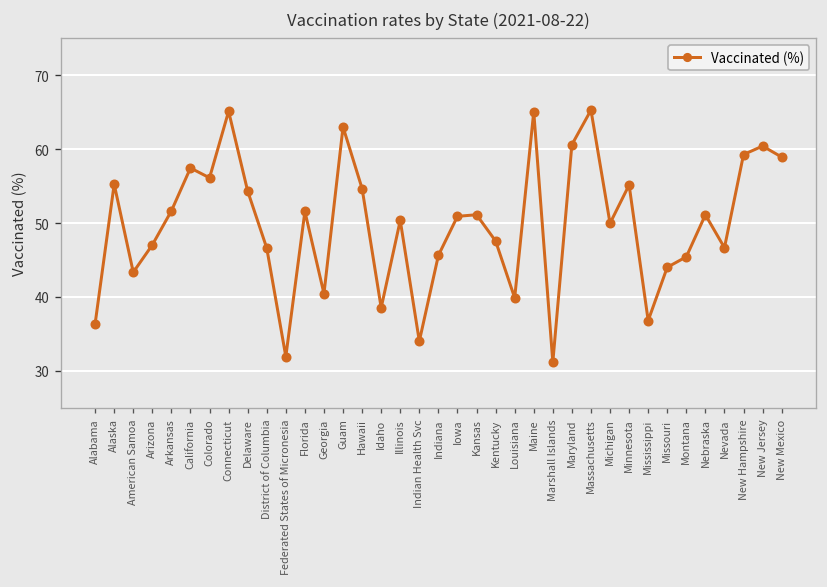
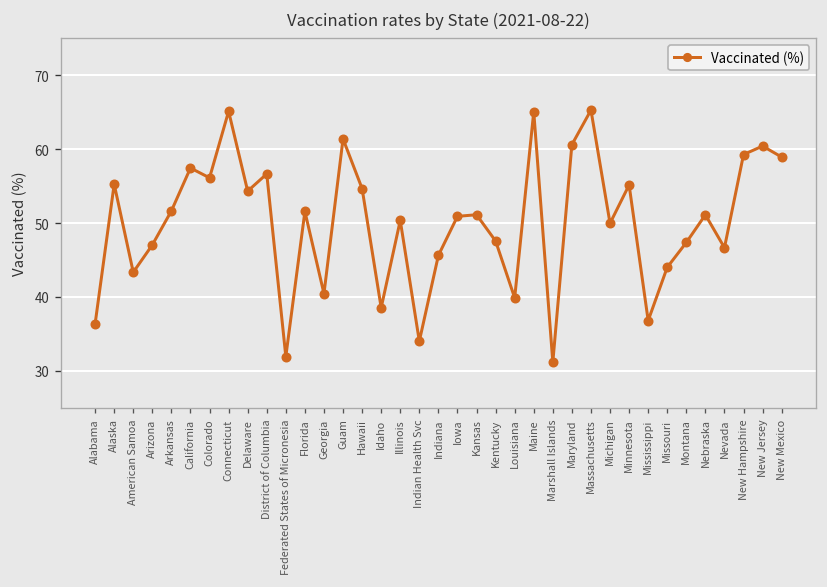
District of Columbia: 47 -> 57
Guam: 63 -> 61
Montana: 45 -> 47
